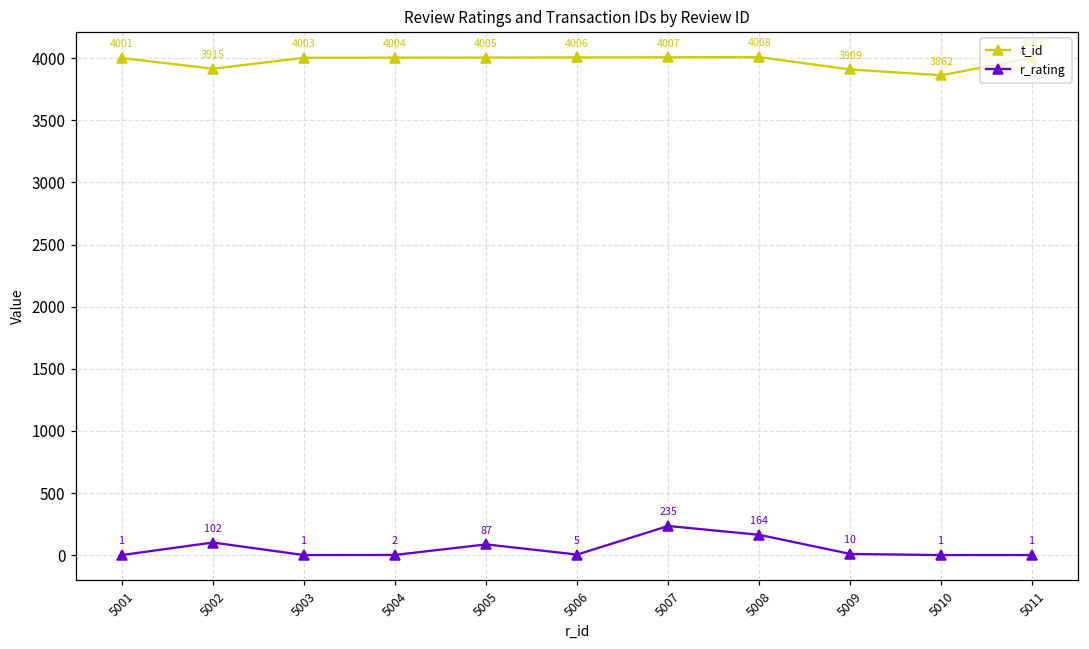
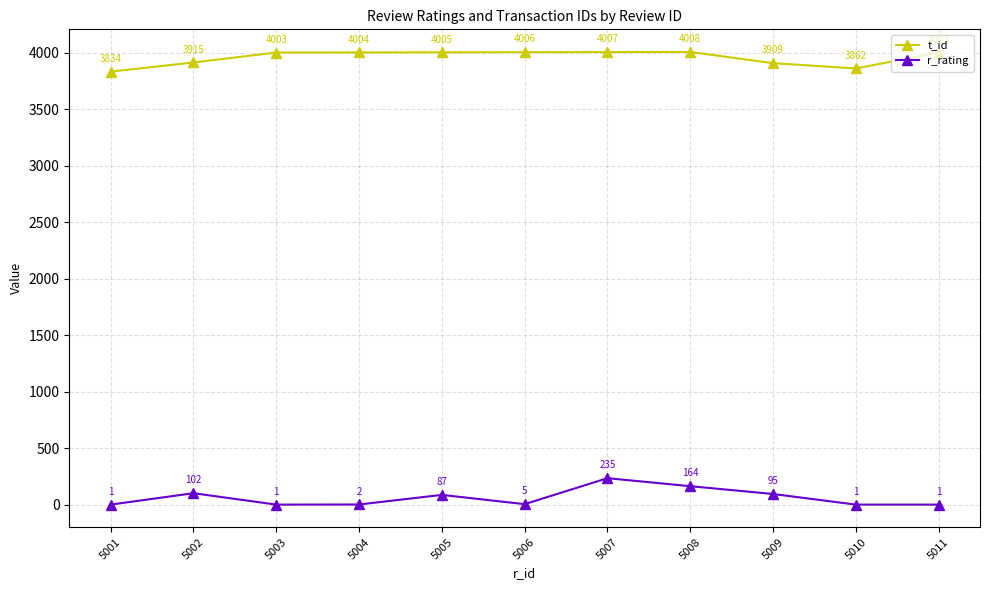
t_id, 5001: 4001 -> 3834
r_rating, 5009: 10 -> 95
